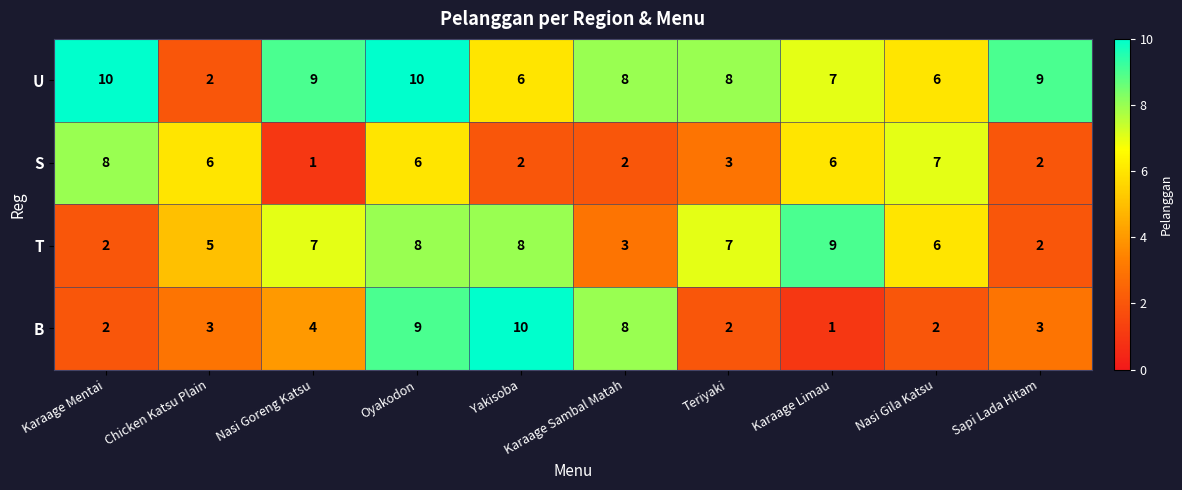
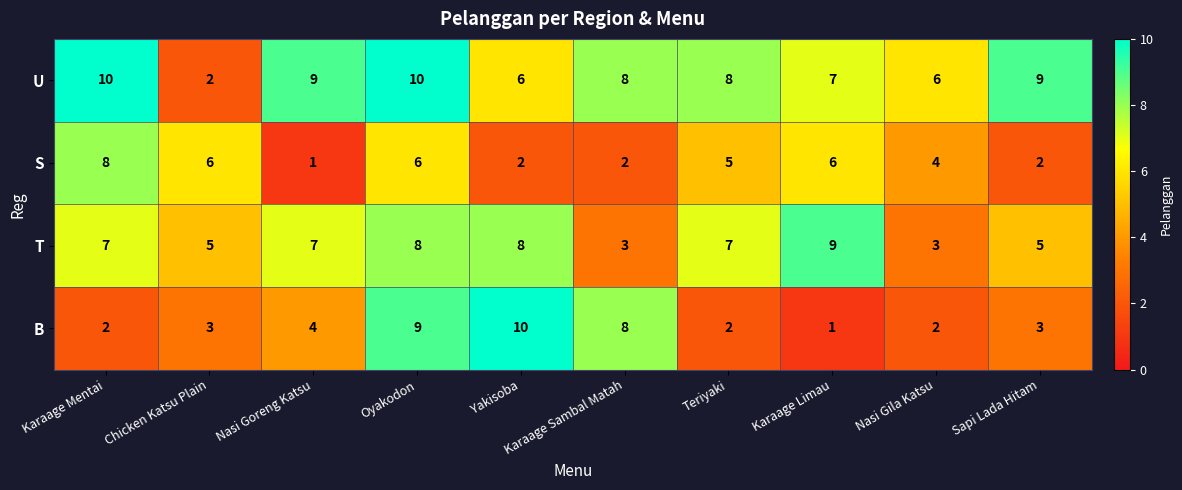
S, Teriyaki: 3 -> 5
S, Nasi Gila Katsu: 7 -> 4
T, Karaage Mentai: 2 -> 7
T, Nasi Gila Katsu: 6 -> 3
T, Sapi Lada Hitam: 2 -> 5
